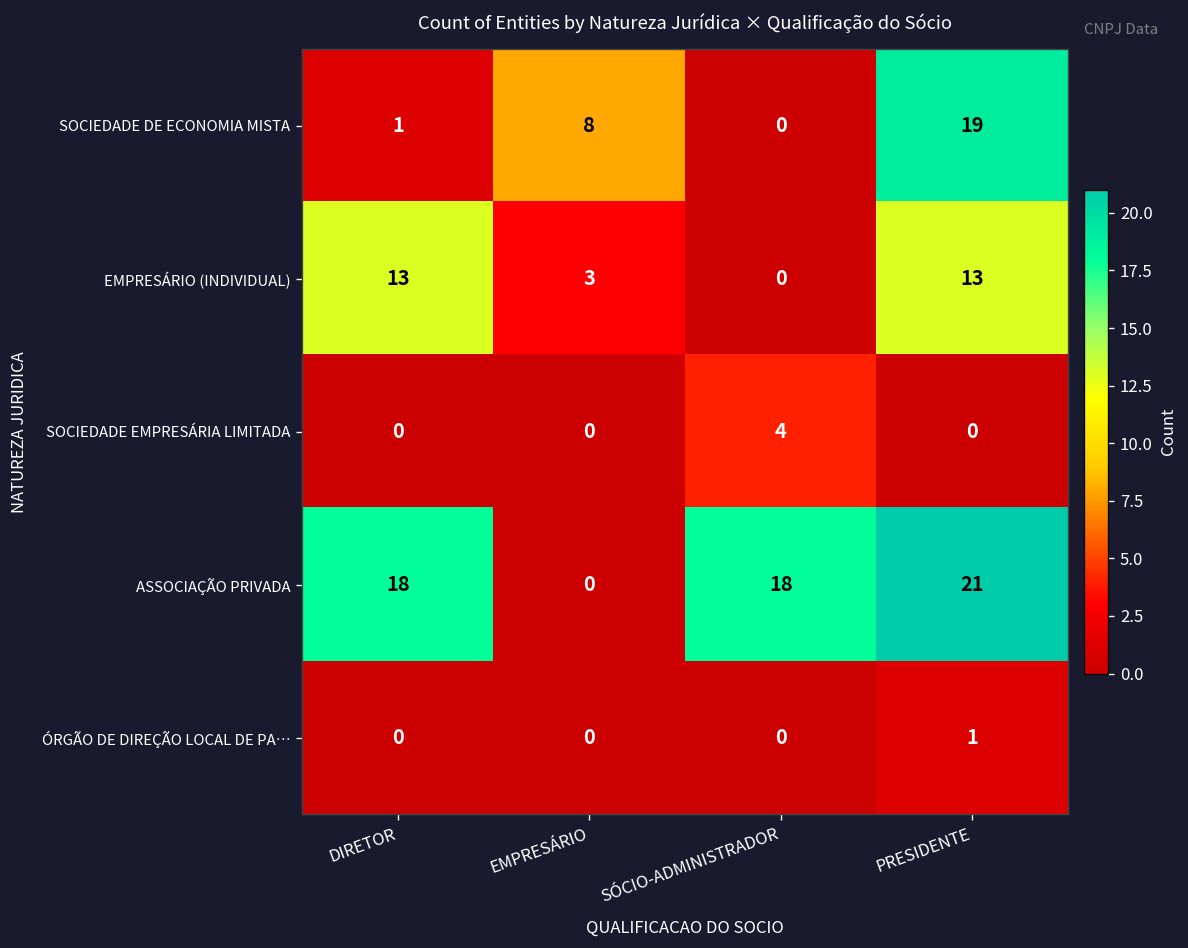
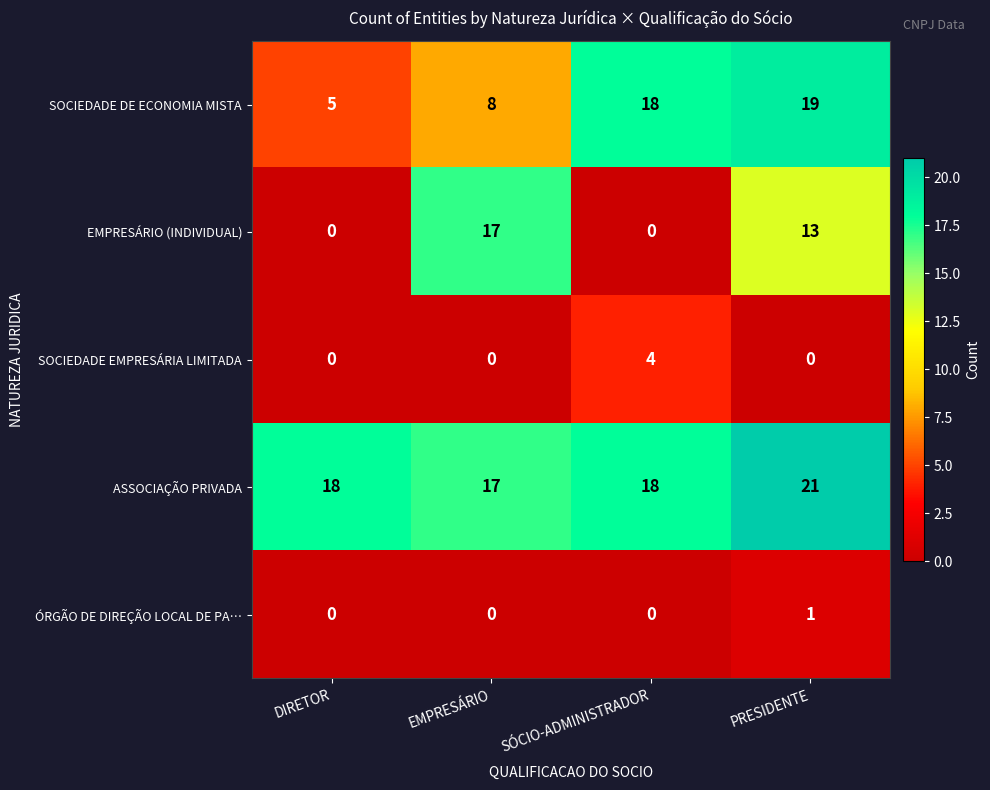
SOCIEDADE DE ECONOMIA MISTA, DIRETOR: 1 -> 5
SOCIEDADE DE ECONOMIA MISTA, SÓCIO-ADMINISTRADOR: 0 -> 18
EMPRESÁRIO (INDIVIDUAL), DIRETOR: 13 -> 0
EMPRESÁRIO (INDIVIDUAL), EMPRESÁRIO: 3 -> 17
ASSOCIAÇÃO PRIVADA, EMPRESÁRIO: 0 -> 17
